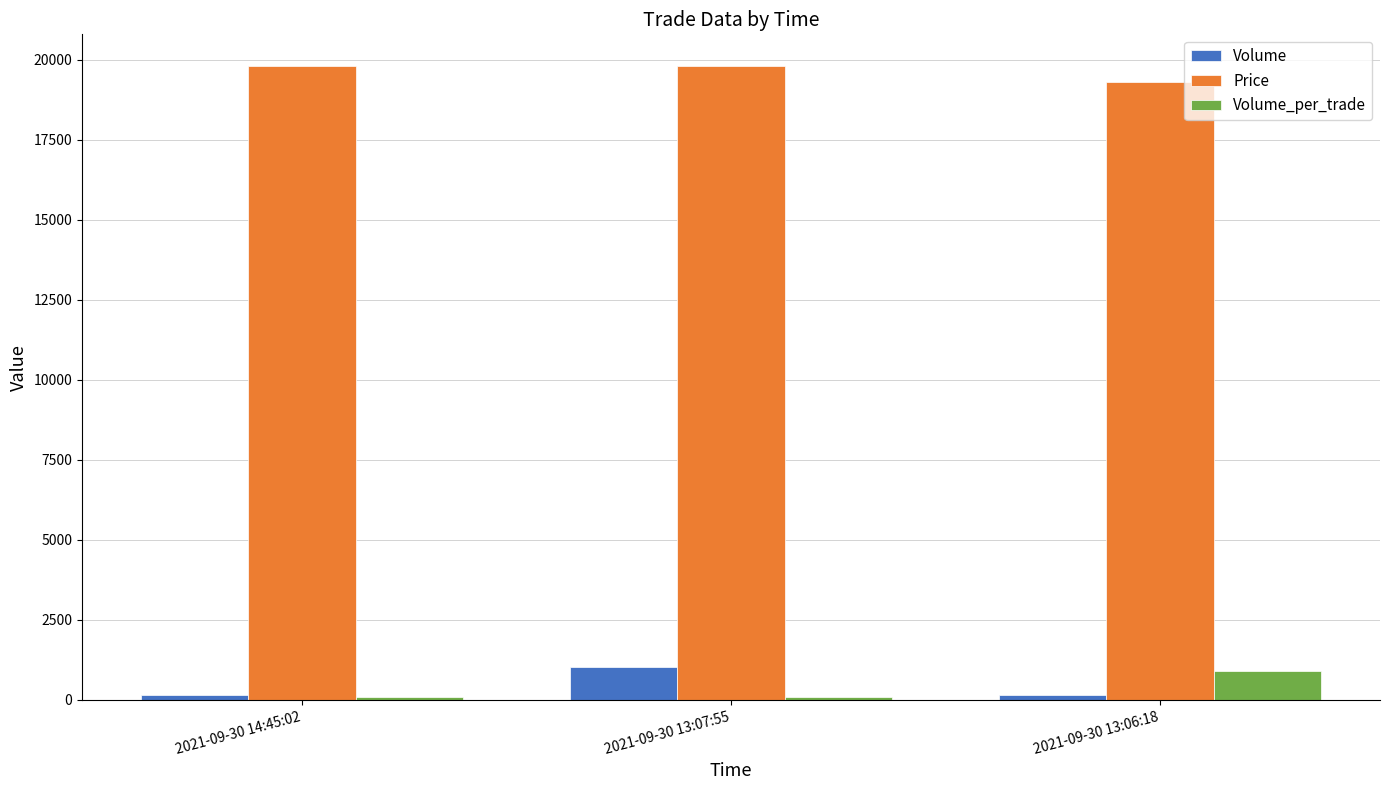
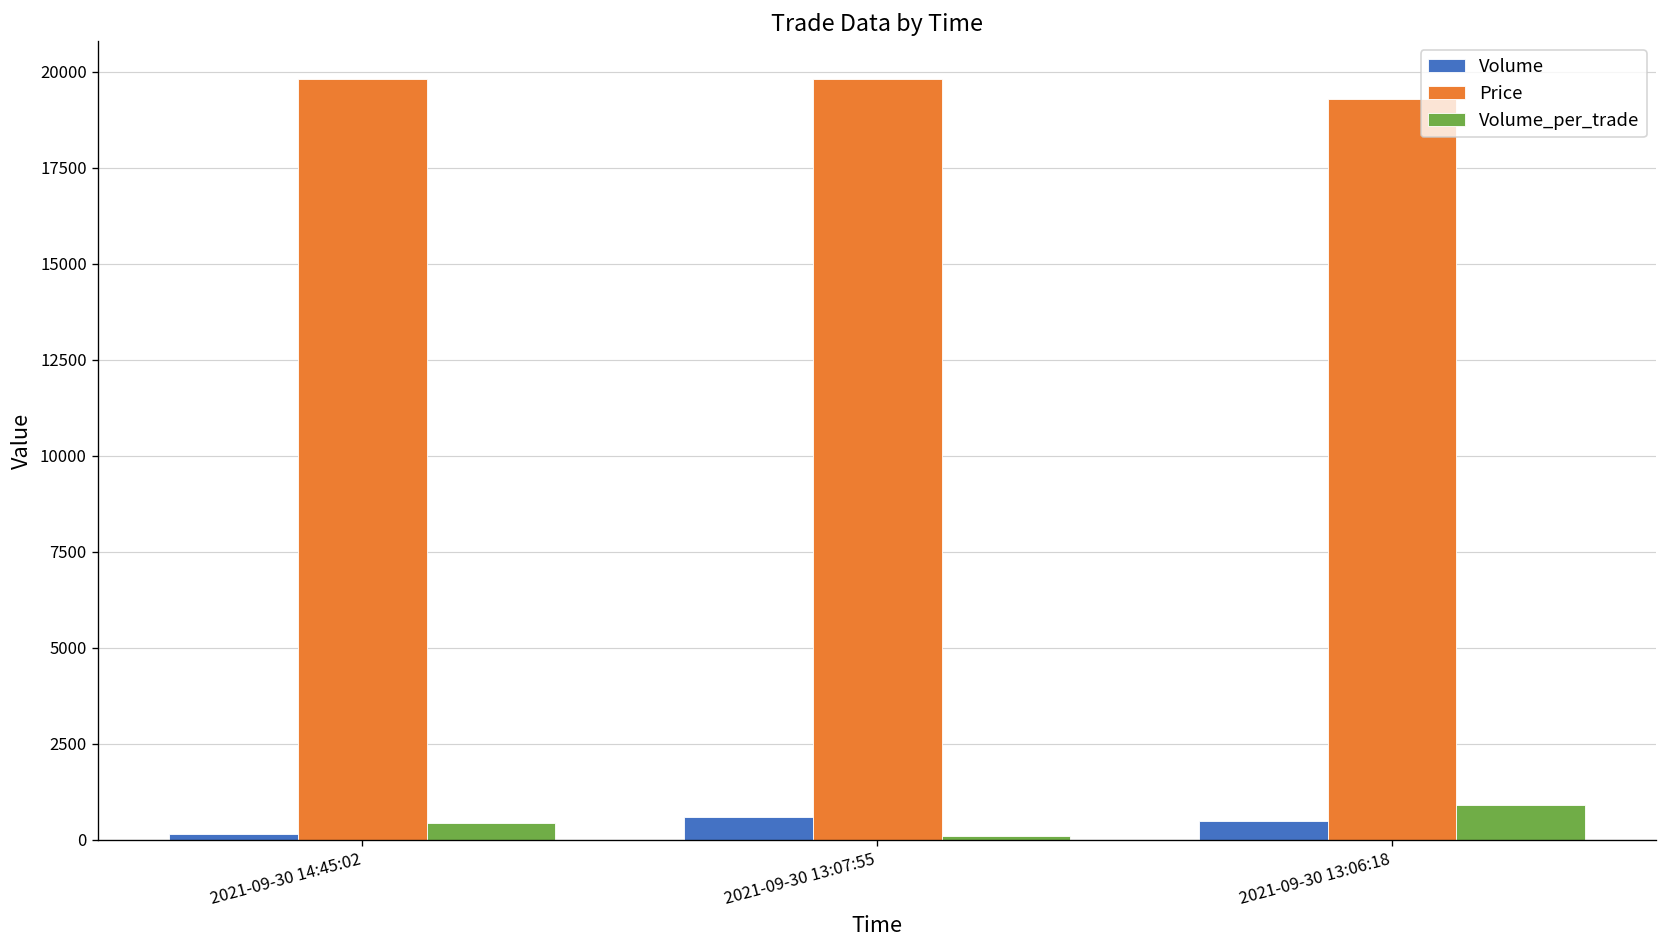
Volume_per_trade, 2021-09-30 14:45:02: 100 -> 500
Volume, 2021-09-30 13:07:55: 1000 -> 600
Volume, 2021-09-30 13:06:18: 100 -> 500
